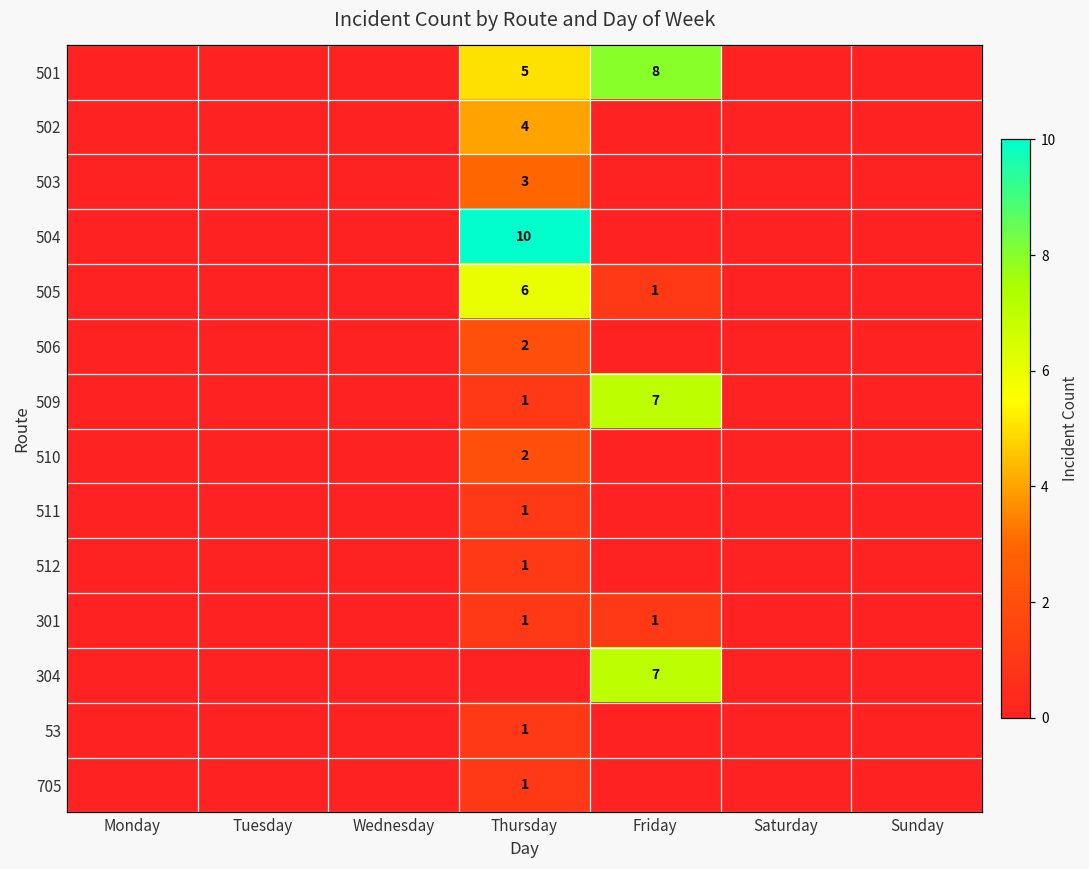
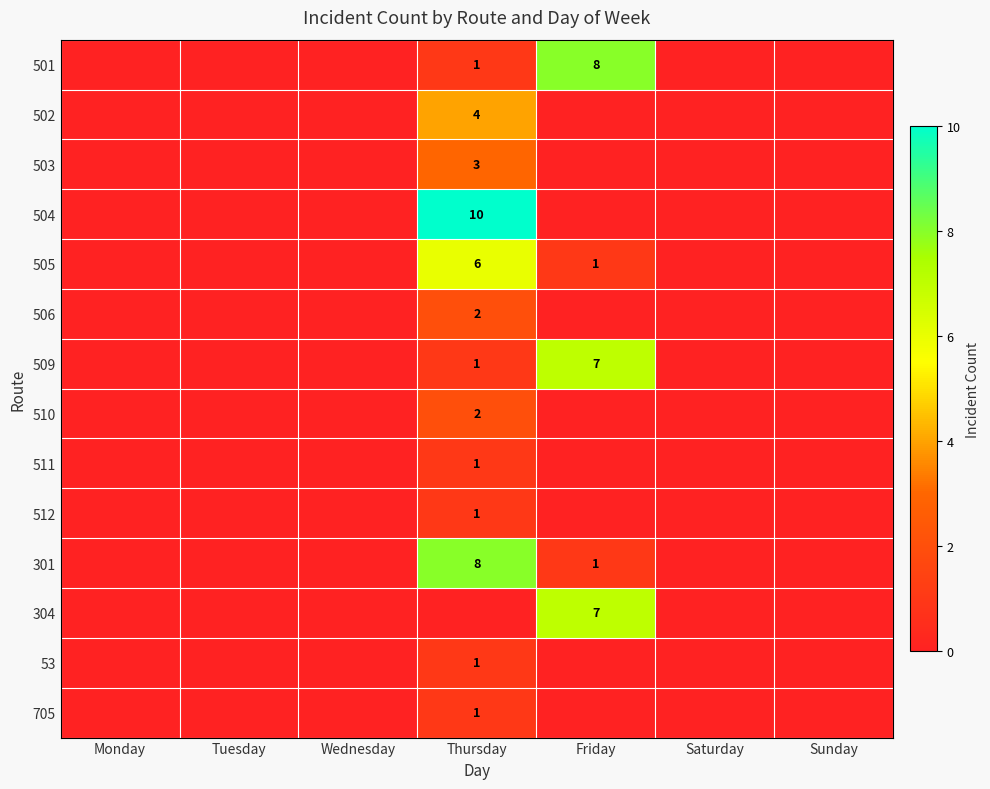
501, Thursday: 5 -> 1
301, Thursday: 1 -> 8
